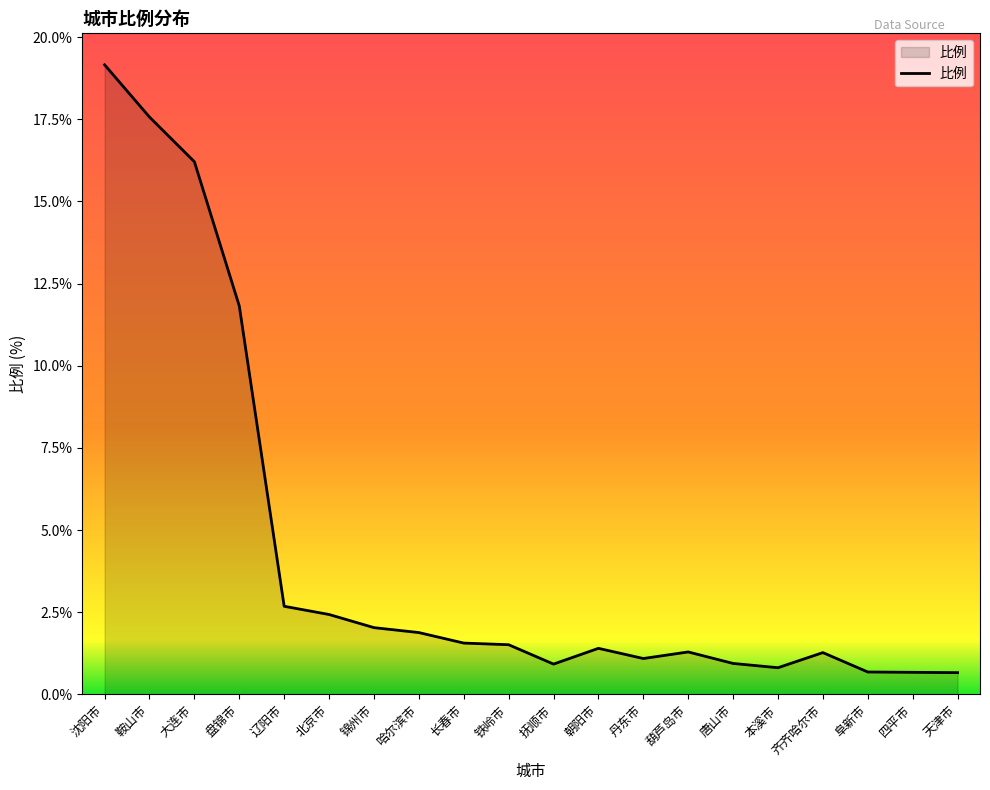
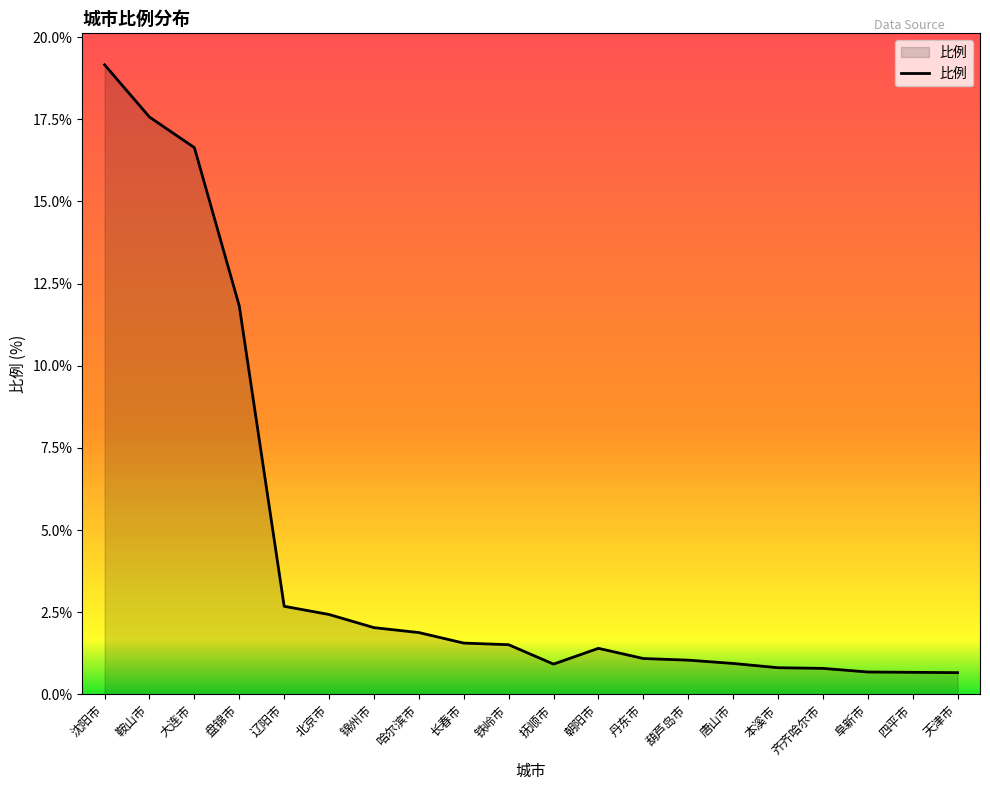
大连市: 16.2% -> 16.6%
葫芦岛市: 1.3% -> 1.0%
齐齐哈尔市: 1.3% -> 0.8%
